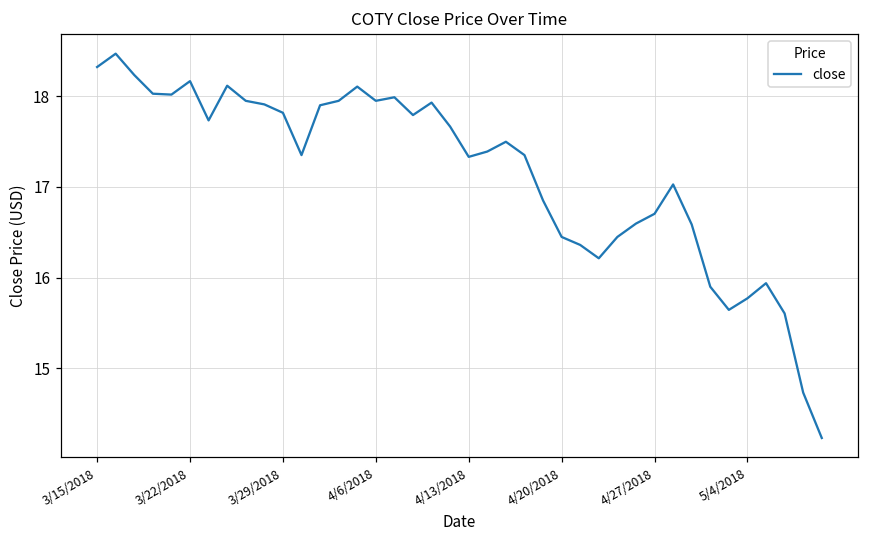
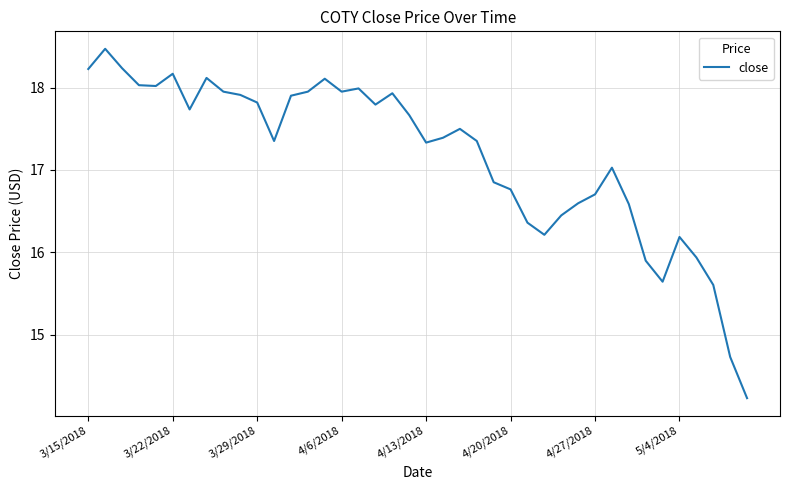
3/15/2018: 18.3 -> 18.2
4/20/2018: 16.4 -> 16.8
5/4/2018: 15.8 -> 16.2
